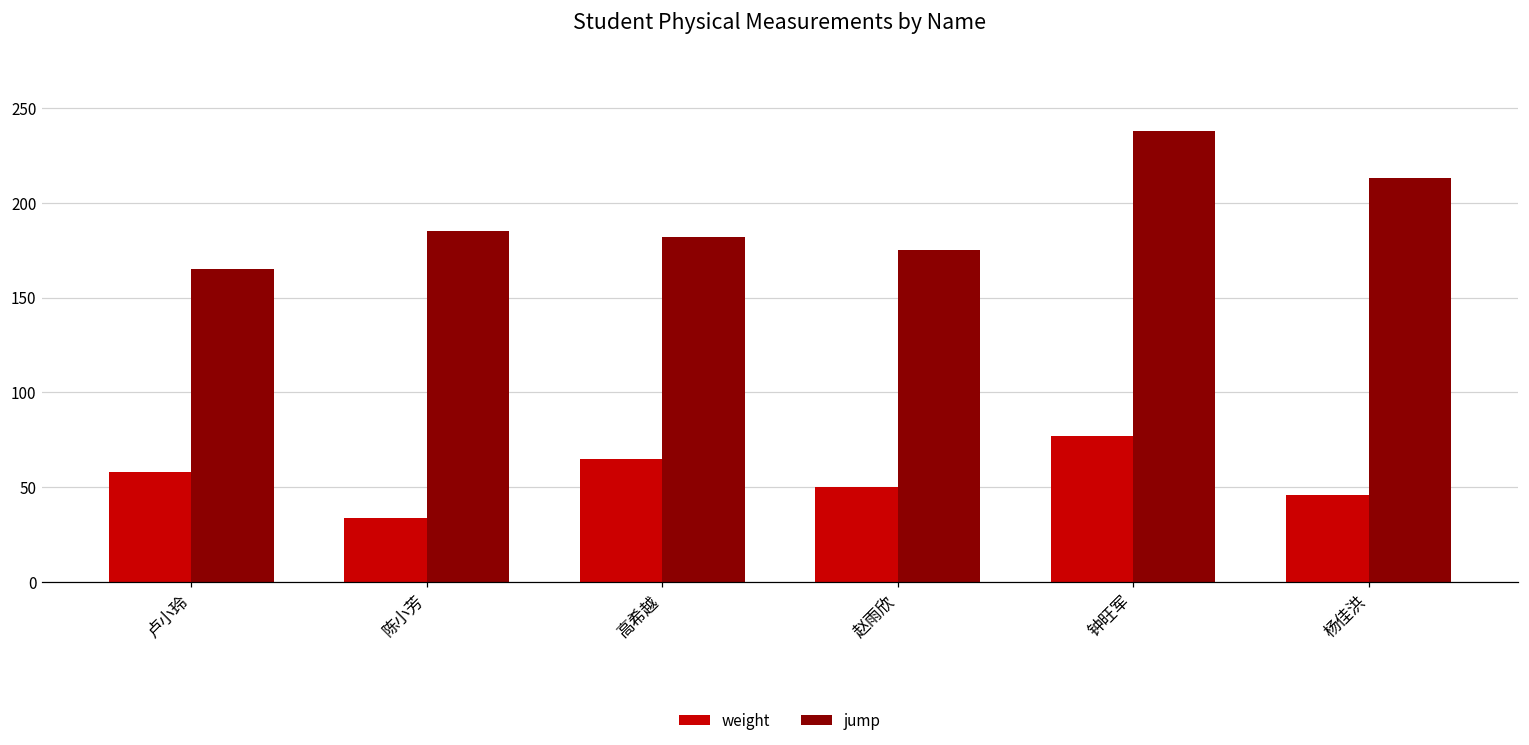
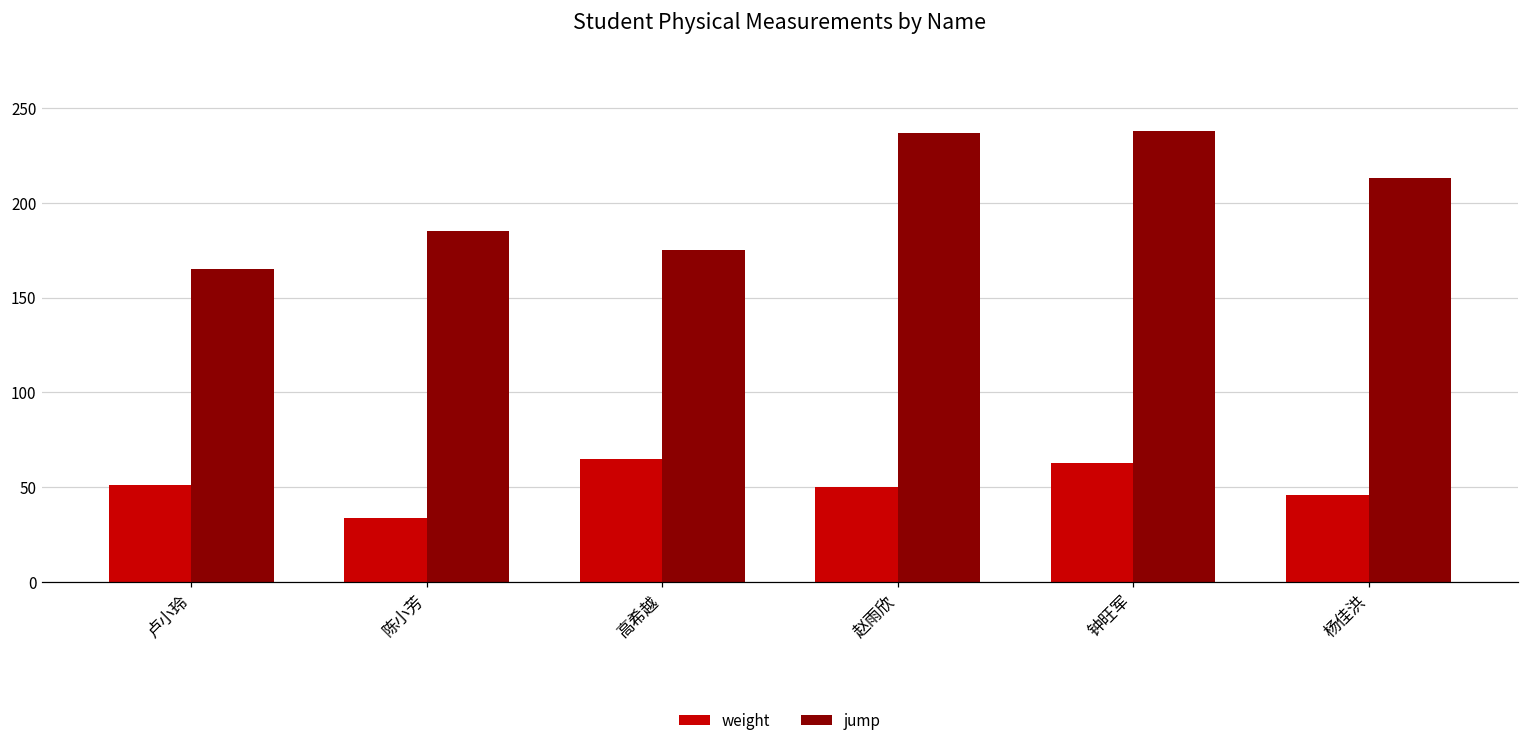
weight, 卢小玲: 58 -> 51
jump, 高希越: 182 -> 175
jump, 赵雨欣: 175 -> 237
weight, 钟旺军: 77 -> 63
